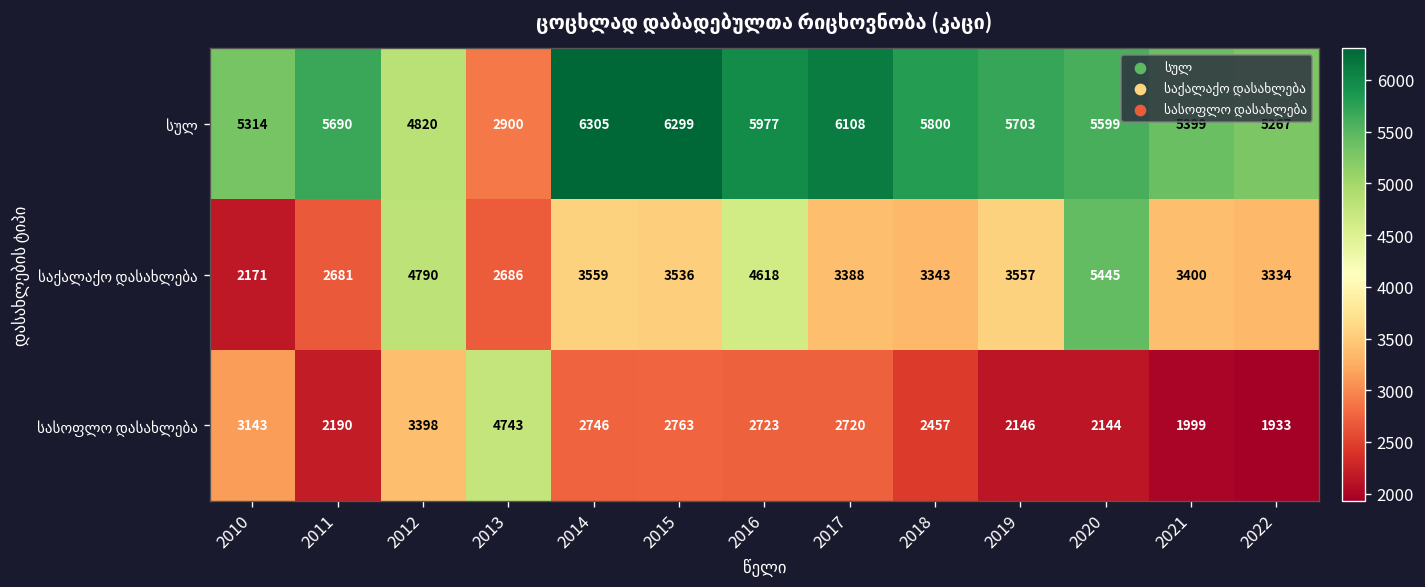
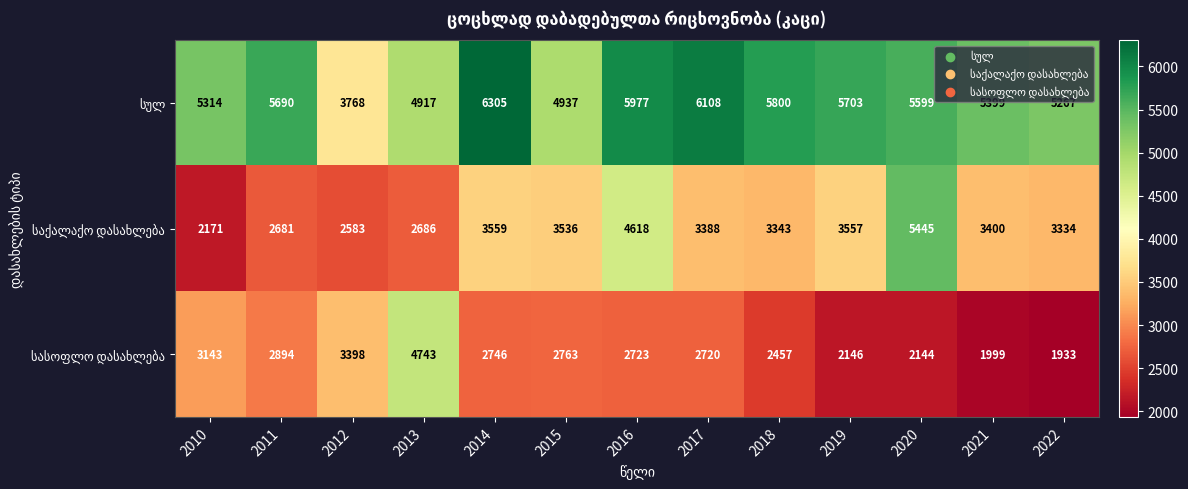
სულ, 2012: 4820 -> 3768
სულ, 2013: 2900 -> 4917
სულ, 2015: 6299 -> 4937
საქალაქო დასახლება, 2012: 4790 -> 2583
სასოფლო დასახლება, 2011: 2190 -> 2894
